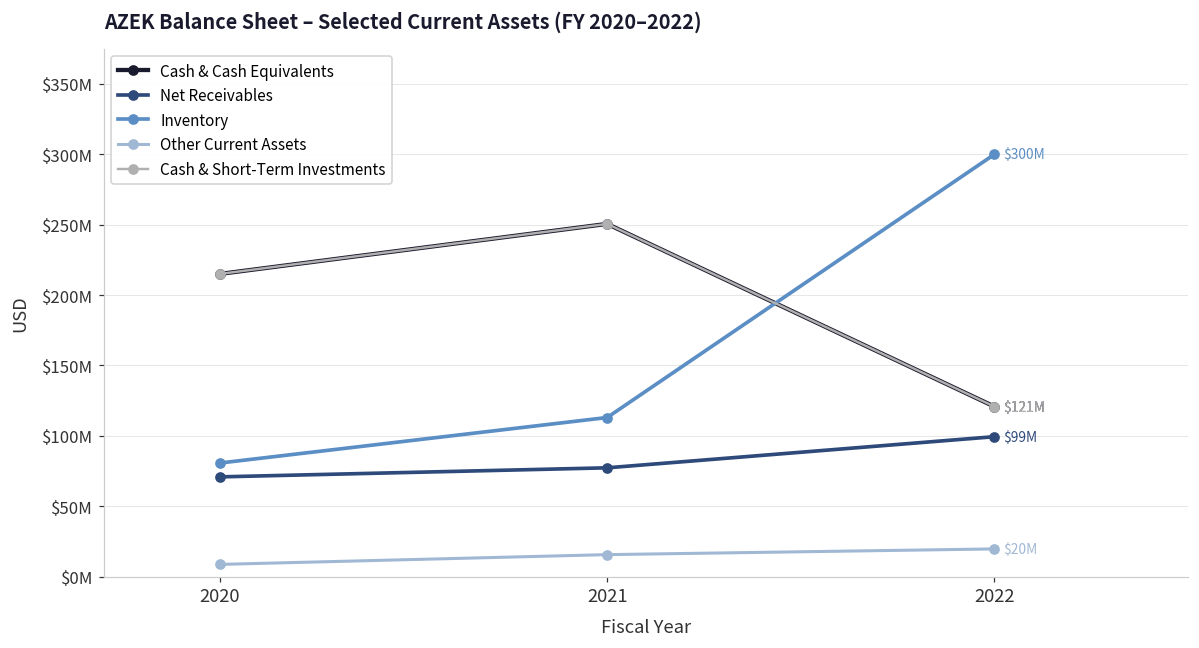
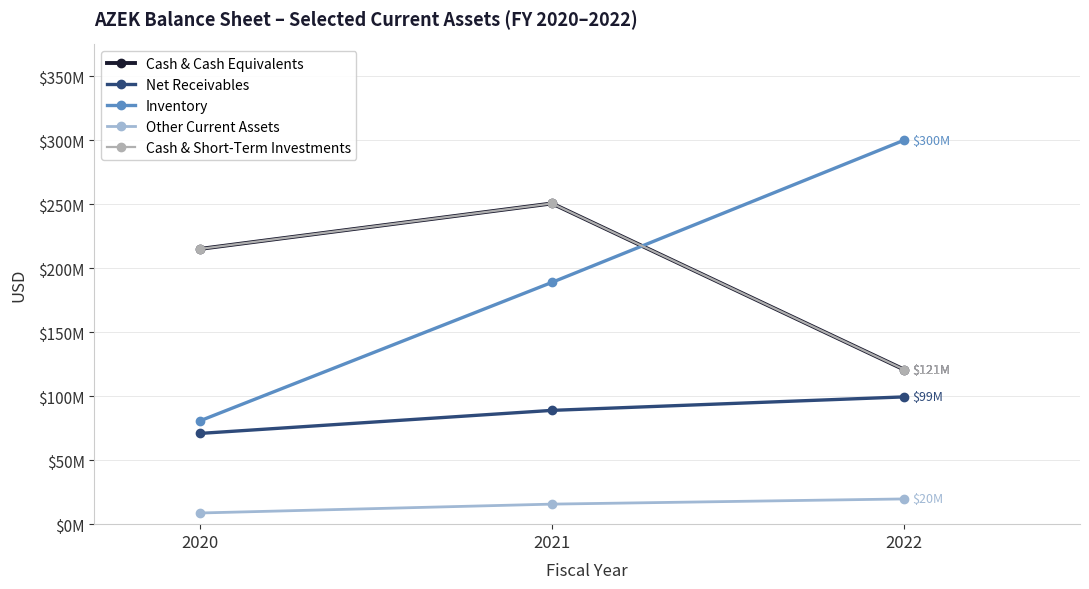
Net Receivables, 2021: $77000000 -> $89000000
Inventory, 2021: $113000000 -> $189000000
